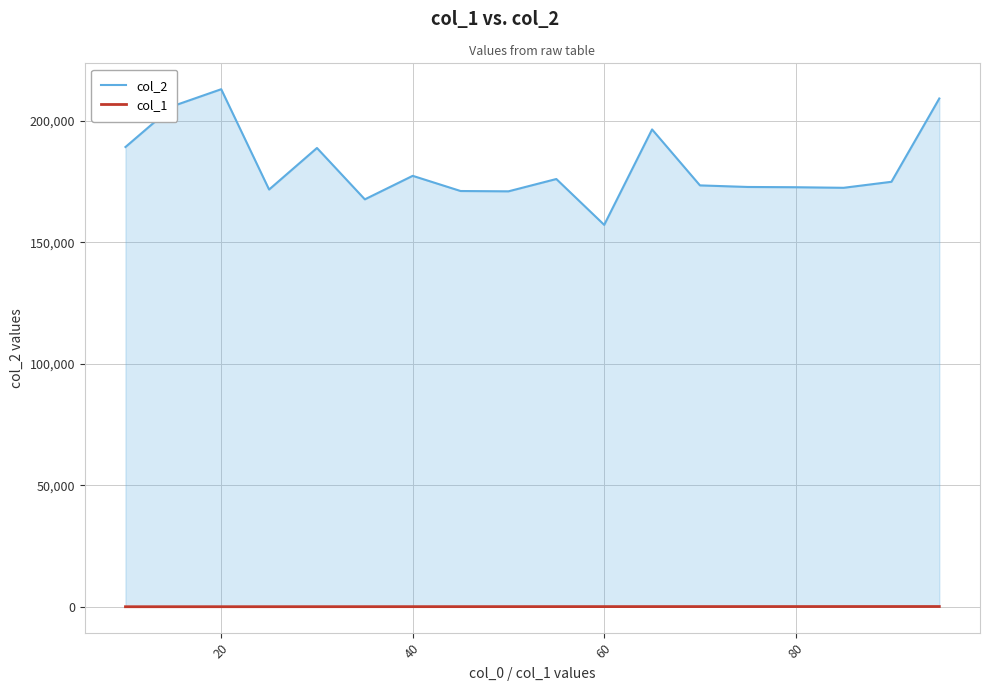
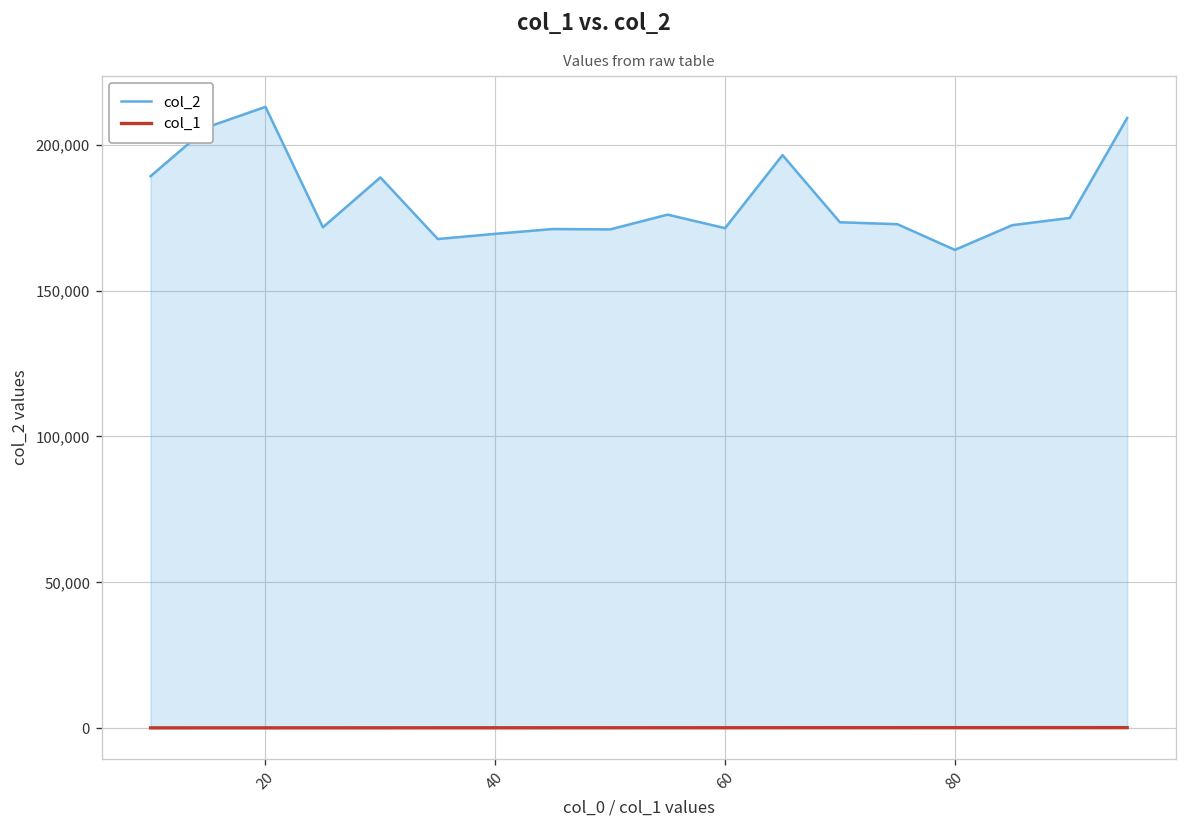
col_2, 40: 177,000 -> 170,000
col_2, 60: 157,000 -> 171,000
col_2, 80: 173,000 -> 164,000
